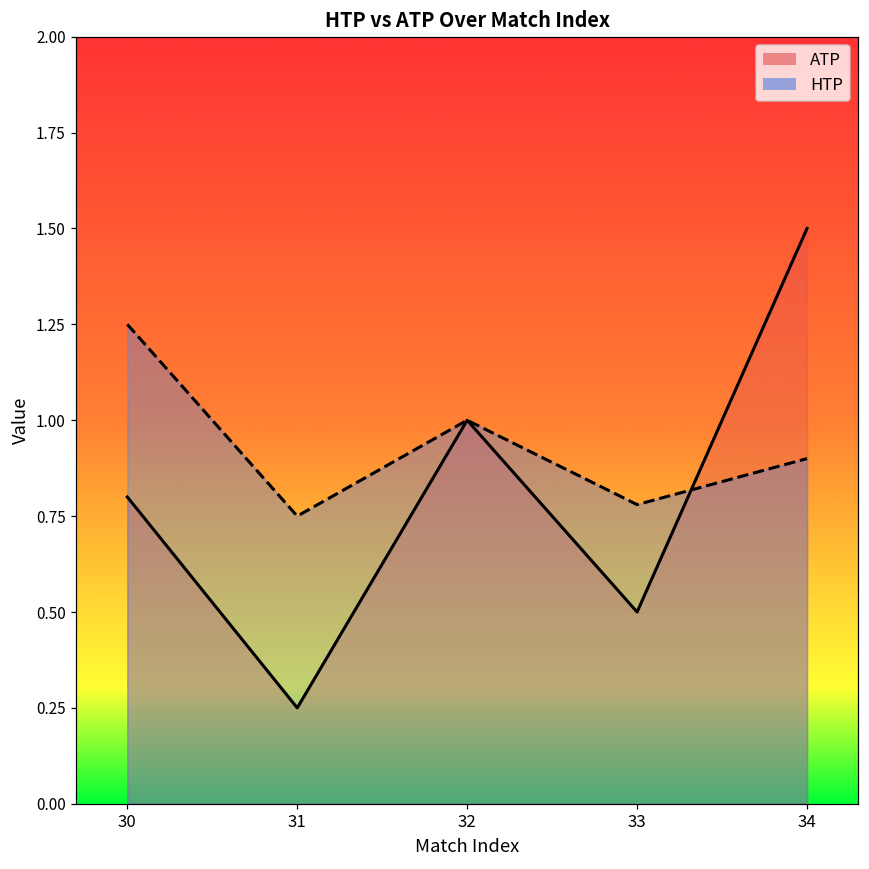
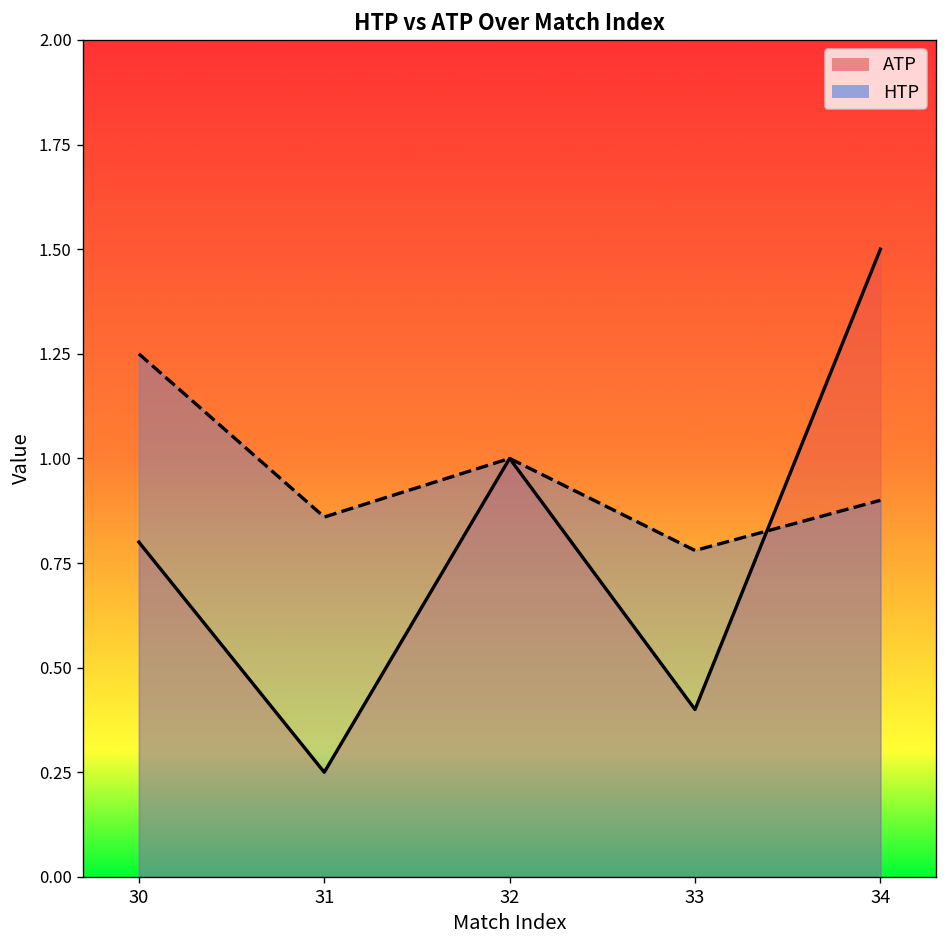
HTP, 31: 0.75 -> 0.86
ATP, 33: 0.5 -> 0.4
